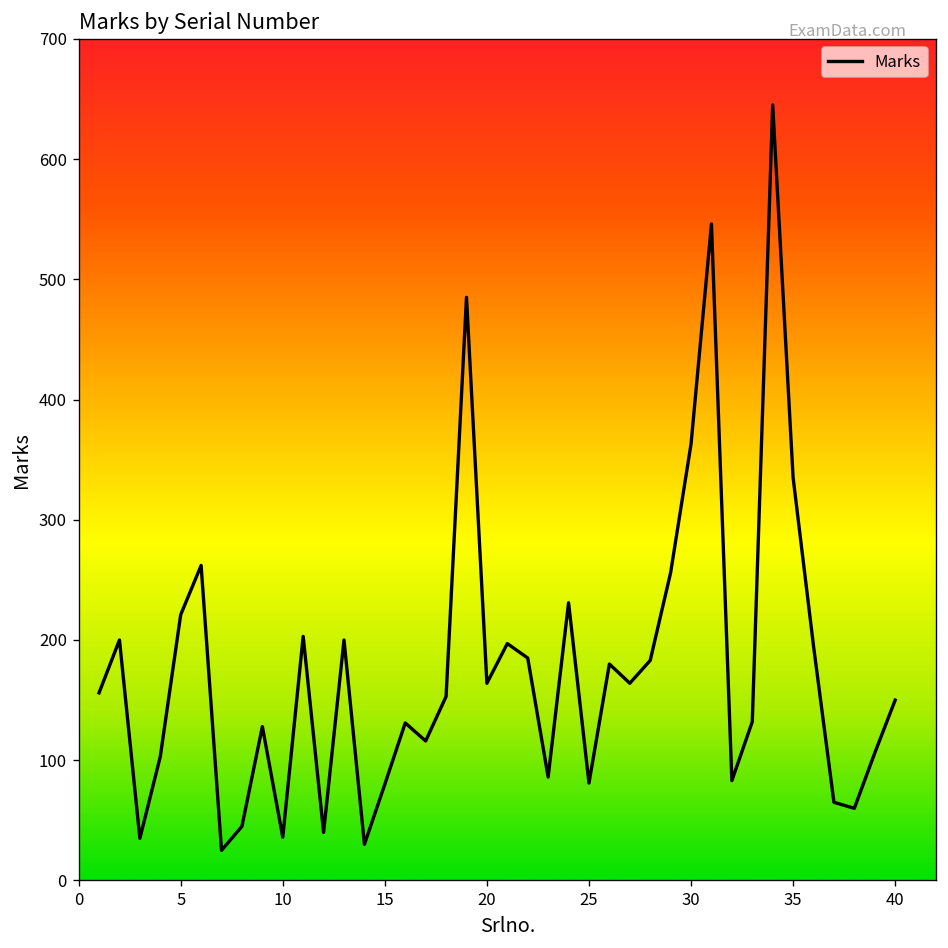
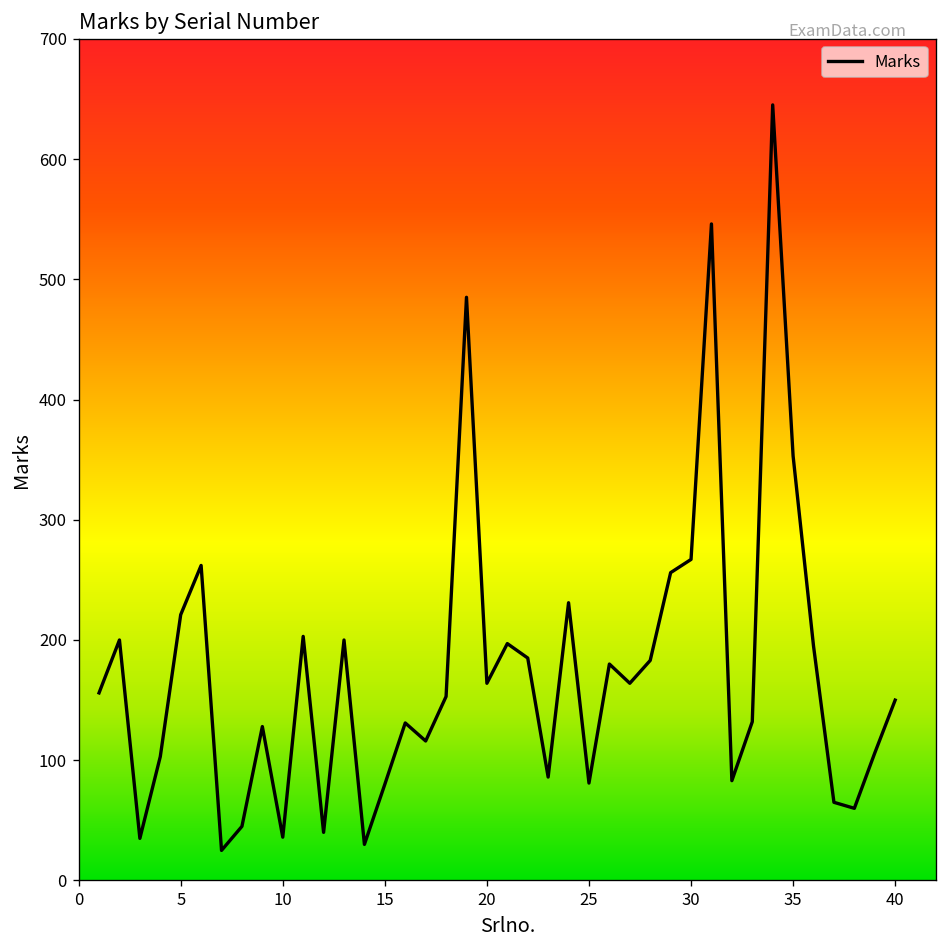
30: 363 -> 267
35: 335 -> 353
